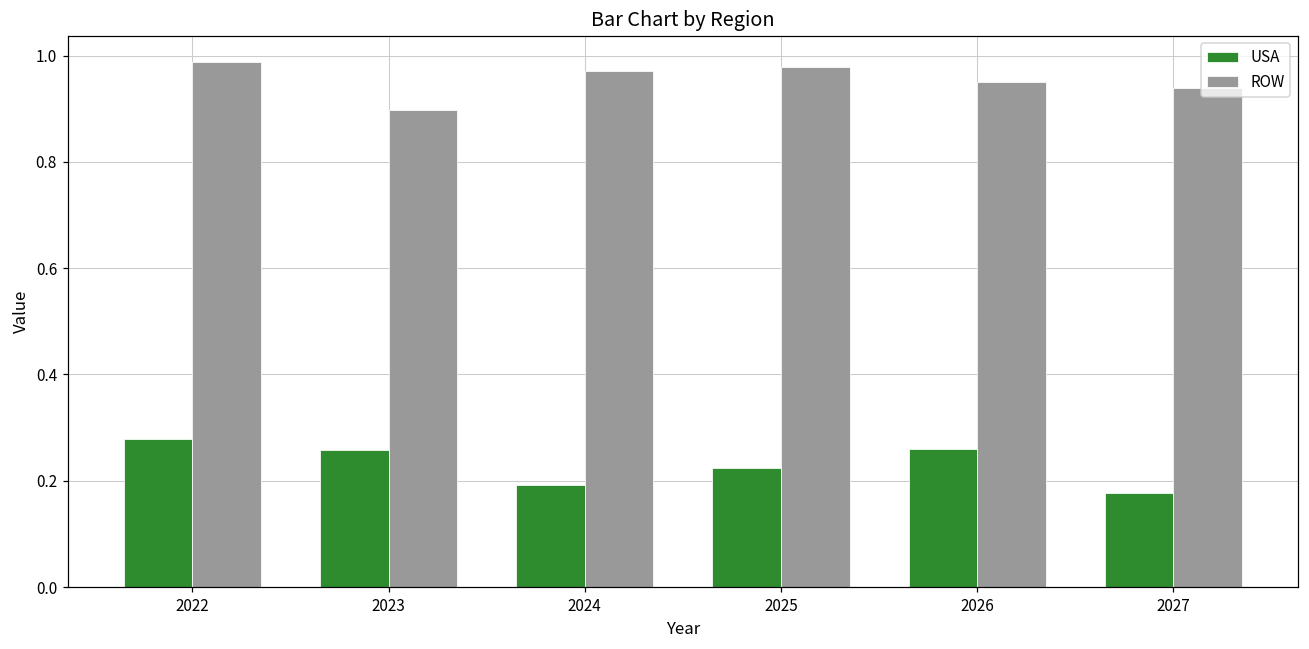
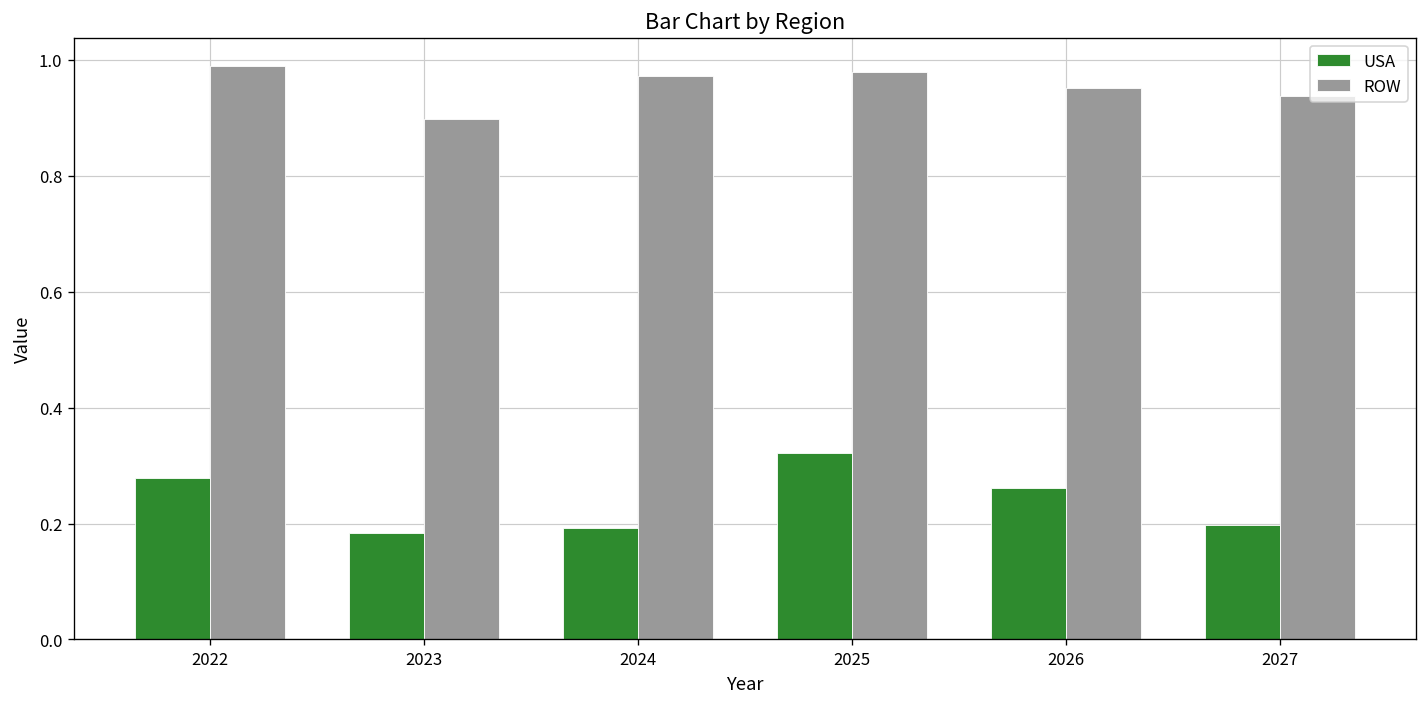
USA, 2023: 0.26 -> 0.18
USA, 2025: 0.22 -> 0.32
USA, 2027: 0.18 -> 0.20
